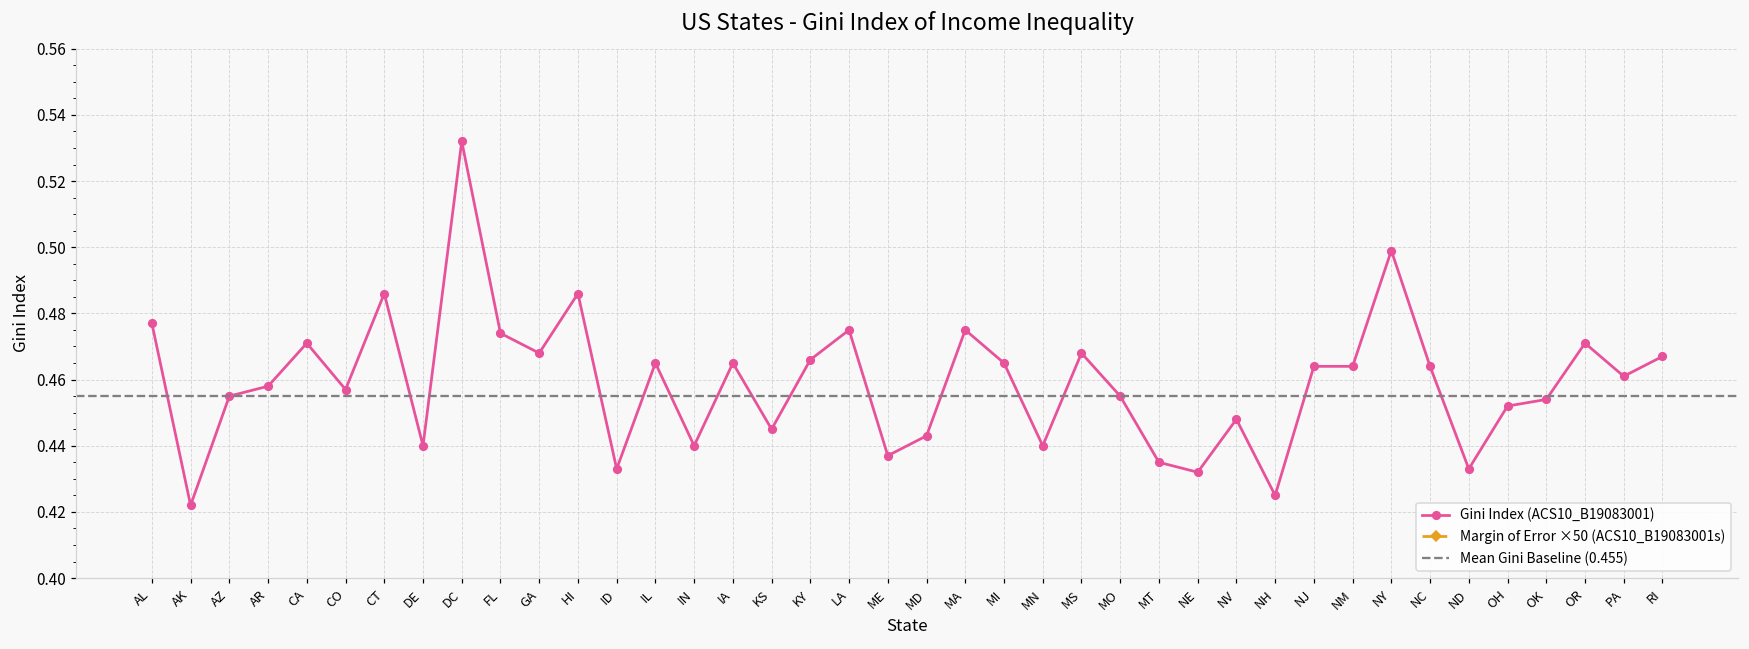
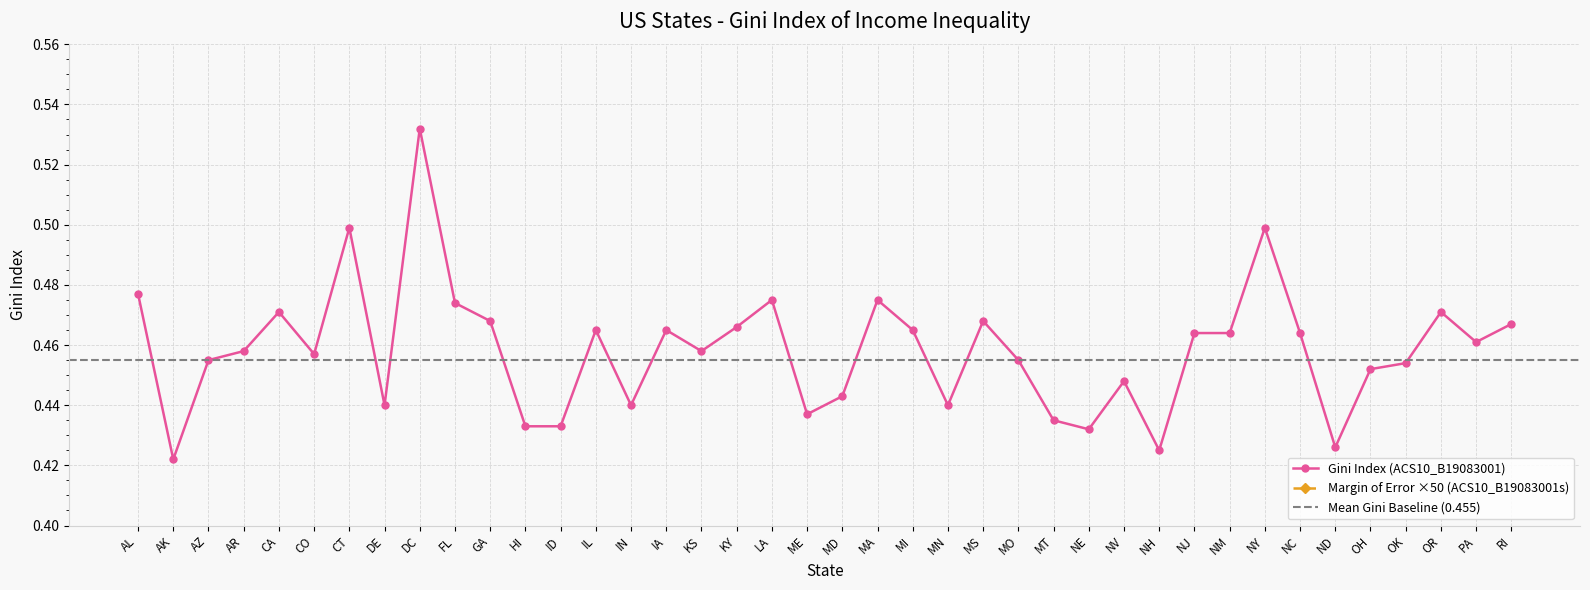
Gini Index (ACS10_B19083001), CT: 0.486 -> 0.499
Gini Index (ACS10_B19083001), HI: 0.486 -> 0.433
Gini Index (ACS10_B19083001), KS: 0.445 -> 0.458
Gini Index (ACS10_B19083001), ND: 0.433 -> 0.426
